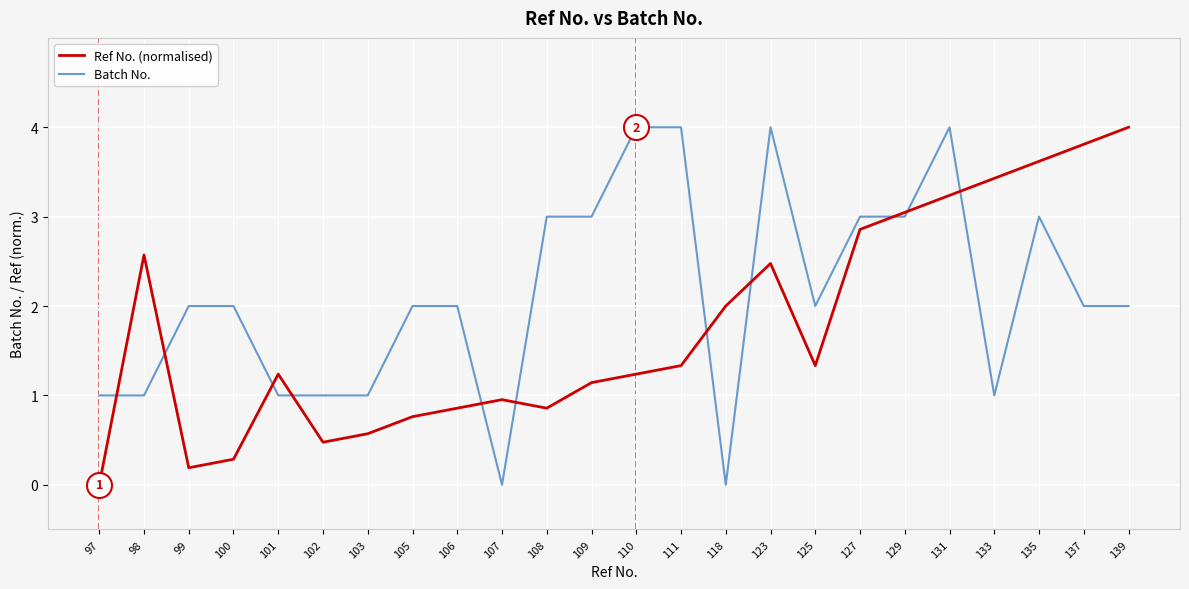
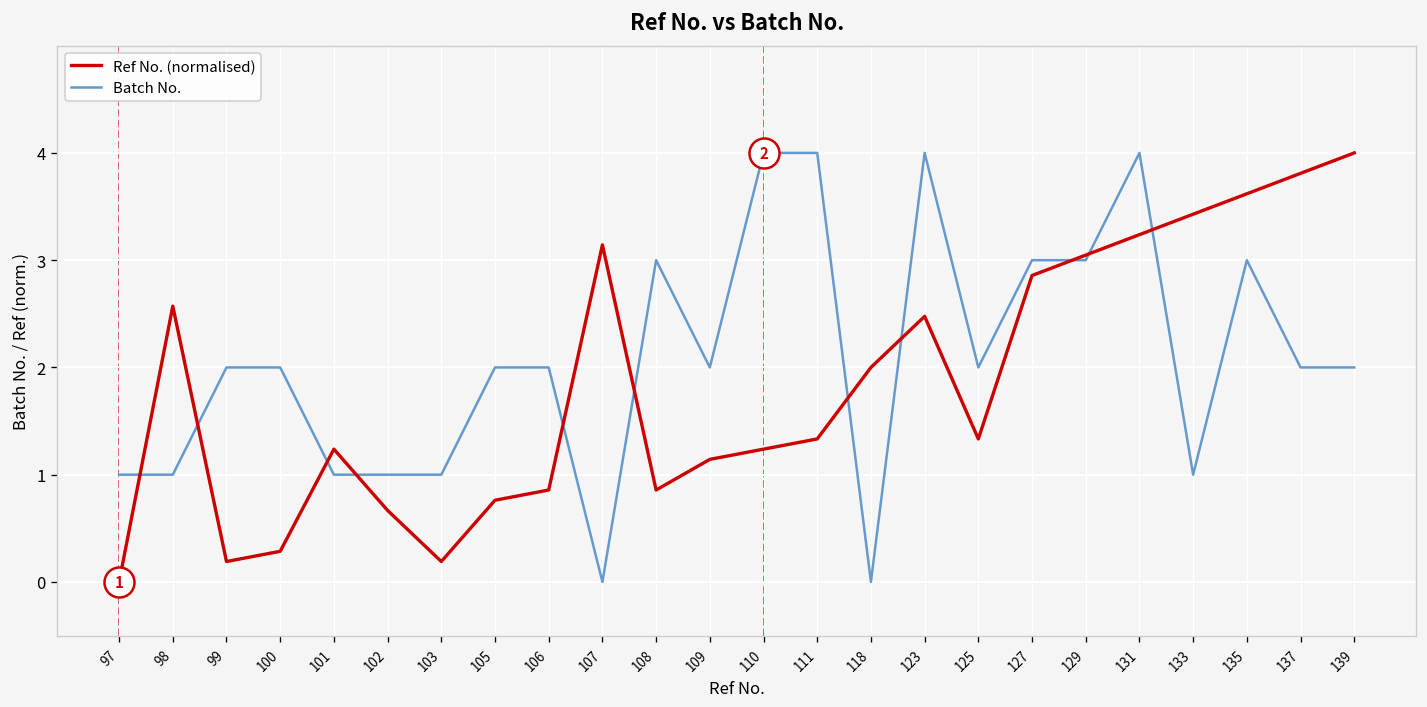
Ref No. (normalised), 102: 0.5 -> 0.7
Ref No. (normalised), 103: 0.6 -> 0.2
Ref No. (normalised), 107: 1.0 -> 3.1
Batch No., 109: 3 -> 2
